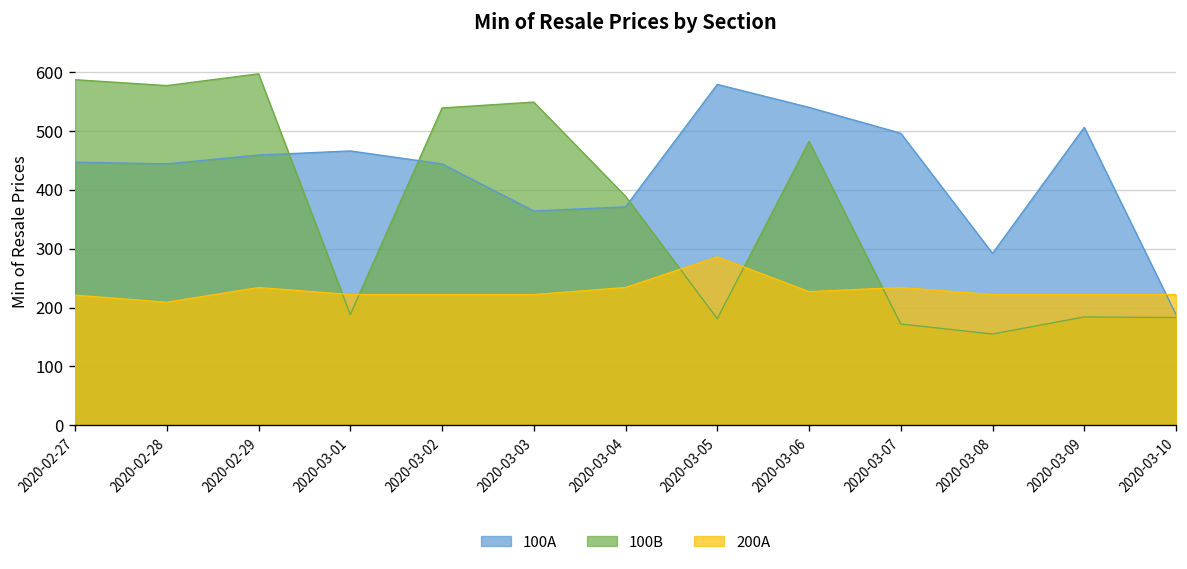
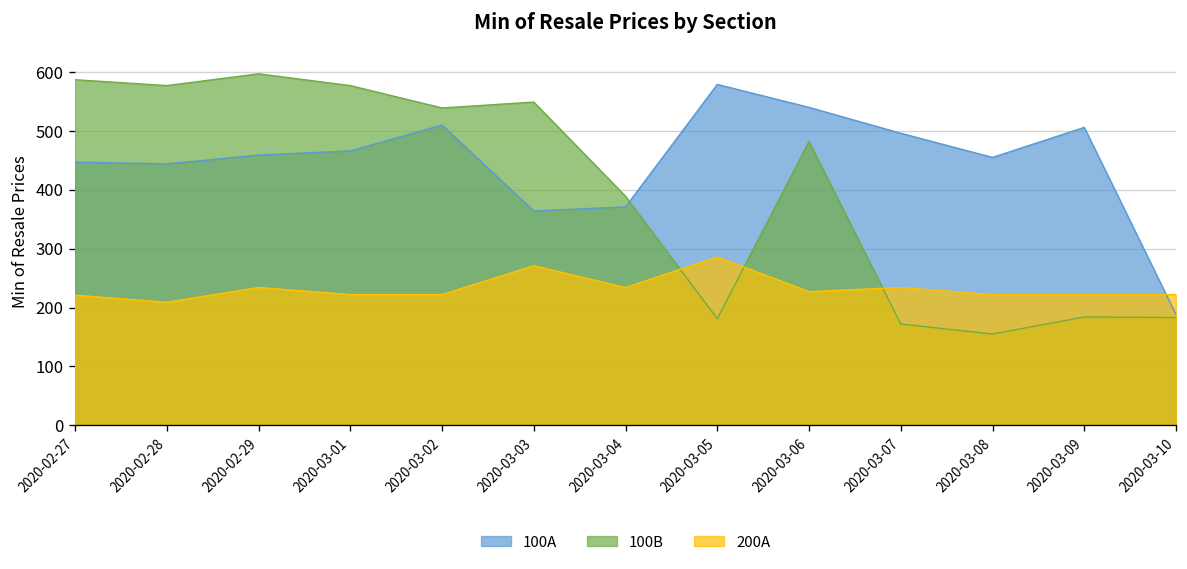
100B, 2020-03-01: 190 -> 580
100A, 2020-03-02: 440 -> 510
200A, 2020-03-03: 220 -> 270
100A, 2020-03-08: 290 -> 460
